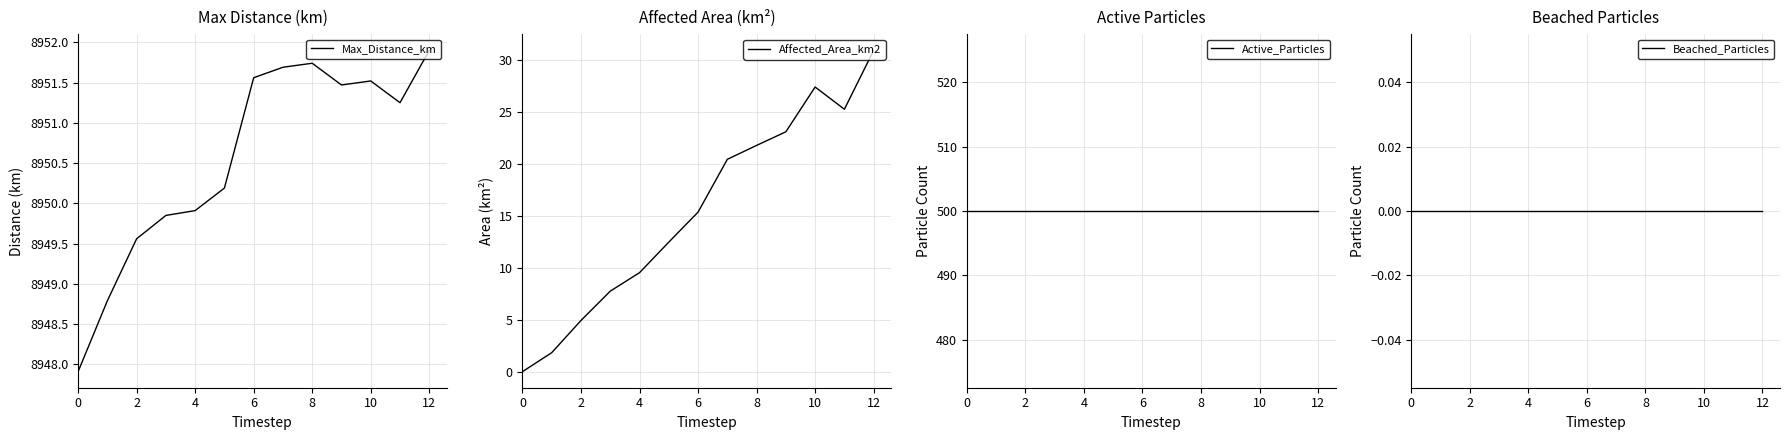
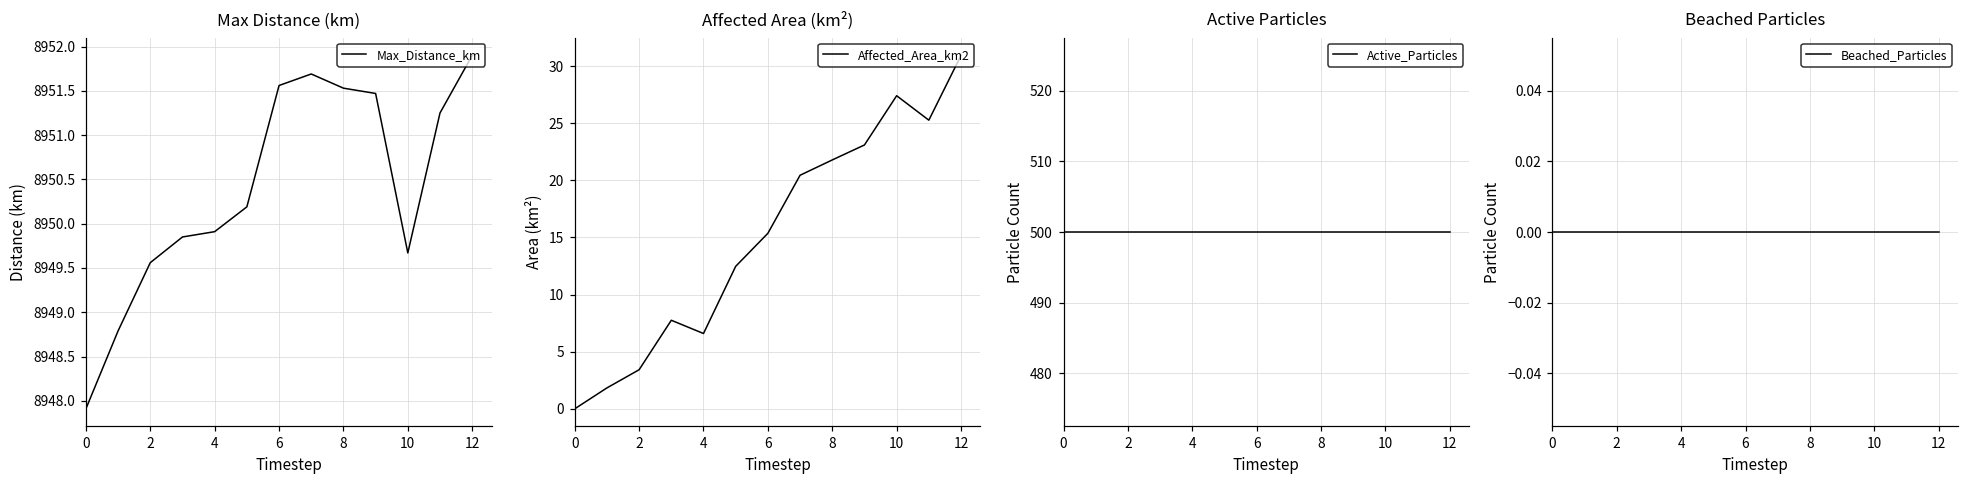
Max Distance (km), 8: 8951.7 -> 8951.5
Max Distance (km), 10: 8951.5 -> 8949.7
Affected Area (km²), 2: 4.9 -> 3.4
Affected Area (km²), 4: 9.5 -> 6.6
